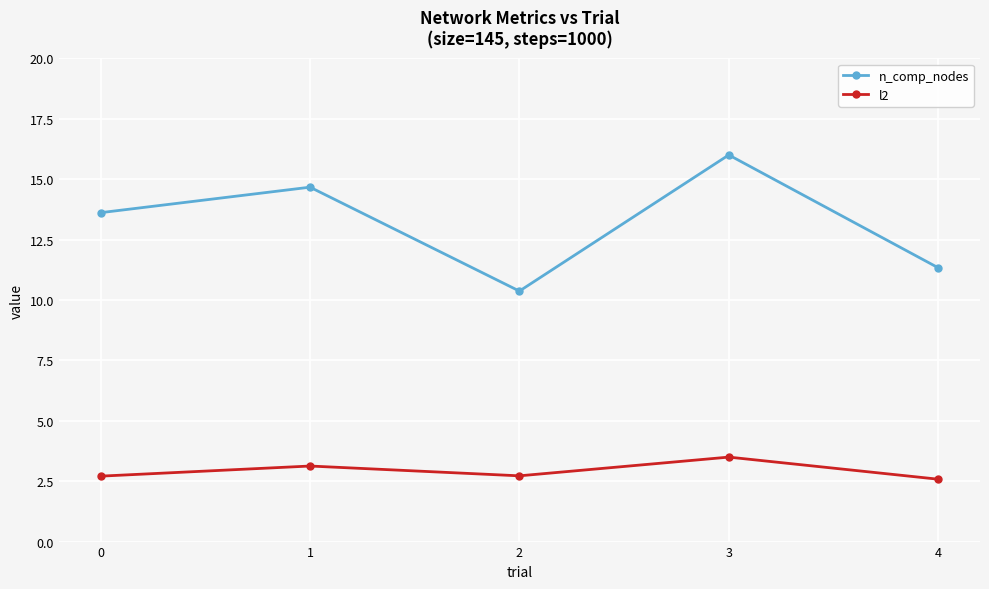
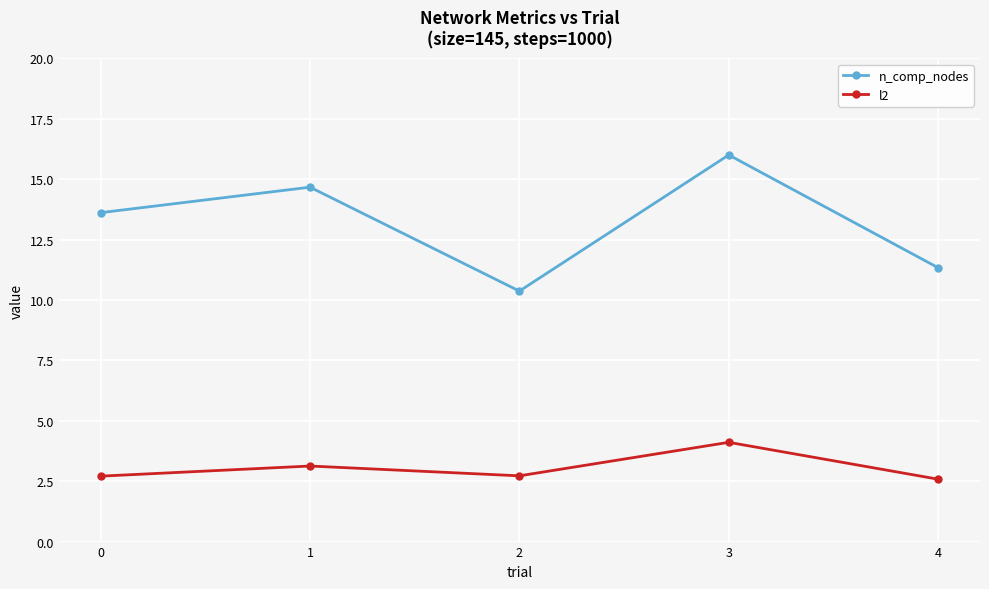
l2, 3: 3.5 -> 4.1
